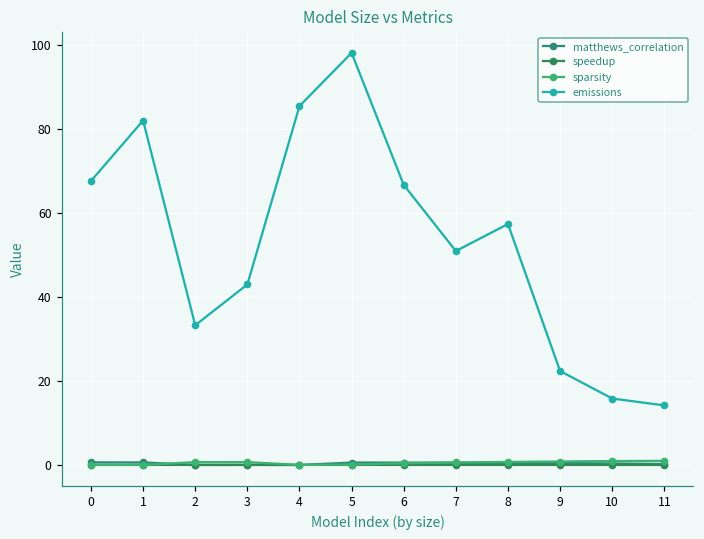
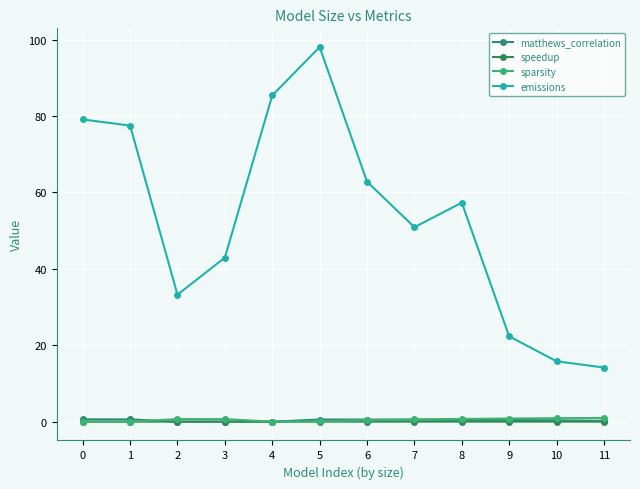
emissions, 0: 68 -> 79
emissions, 1: 82 -> 77
emissions, 6: 67 -> 63
